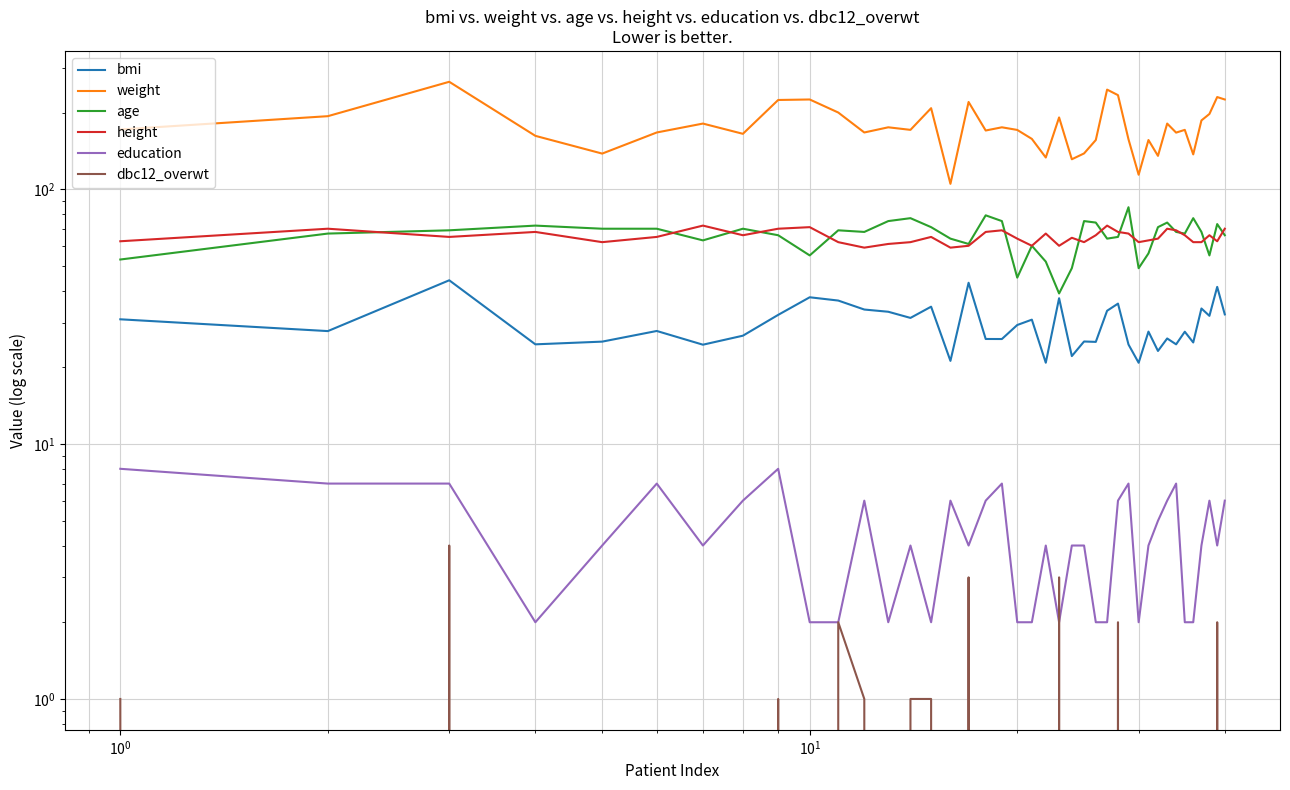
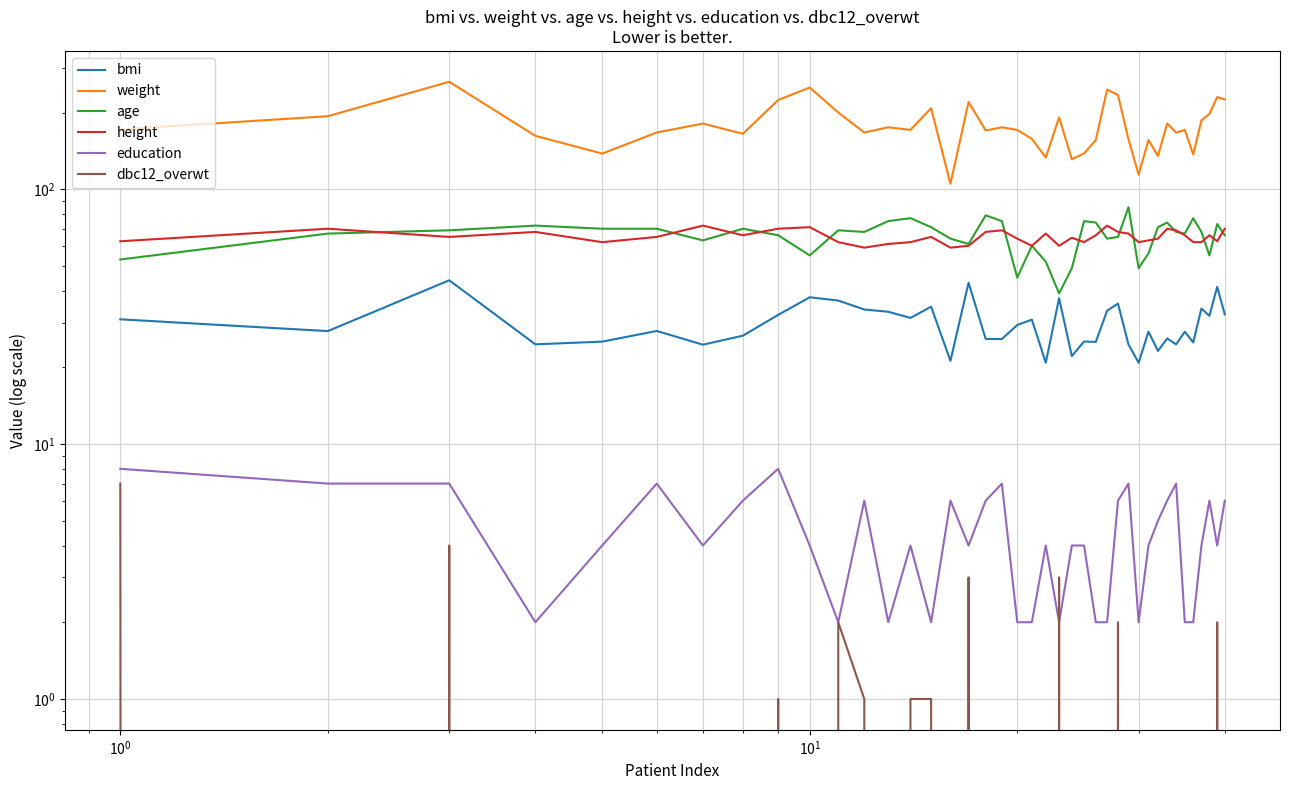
dbc12_overwt, 10^0: 1 -> 7
weight, 10^1: 230 -> 250
education, 10^1: 2 -> 4
